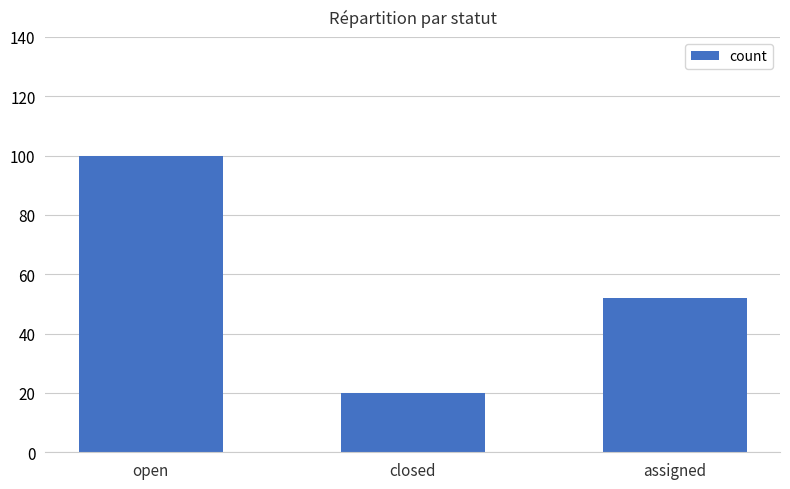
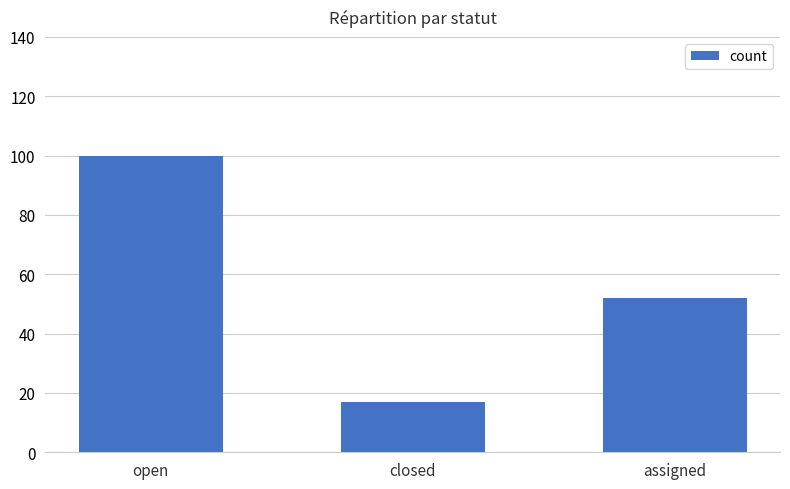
closed: 20 -> 17
